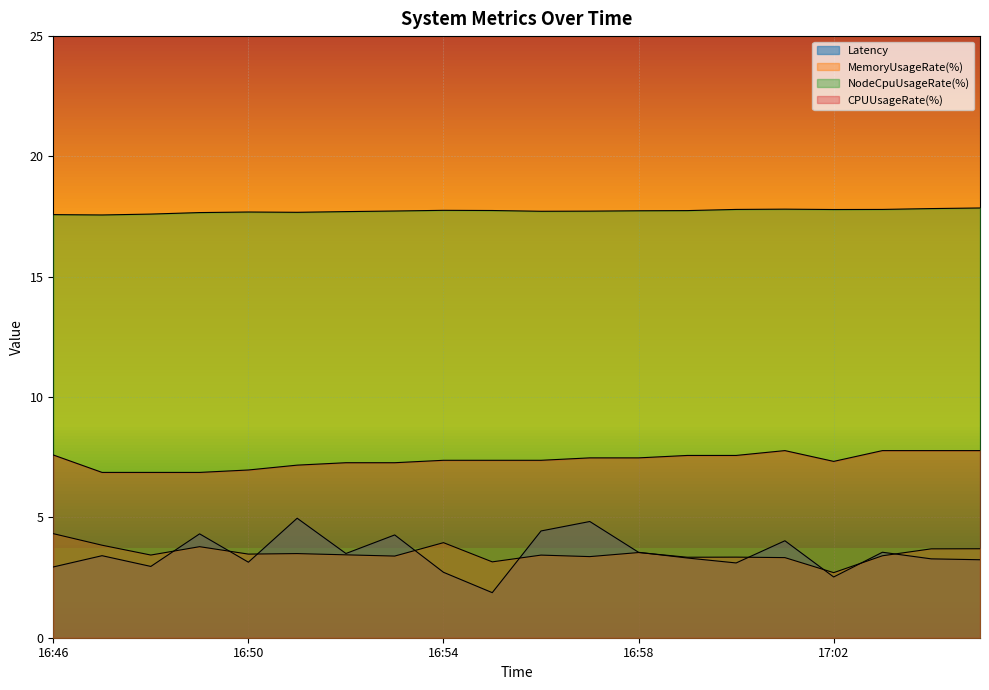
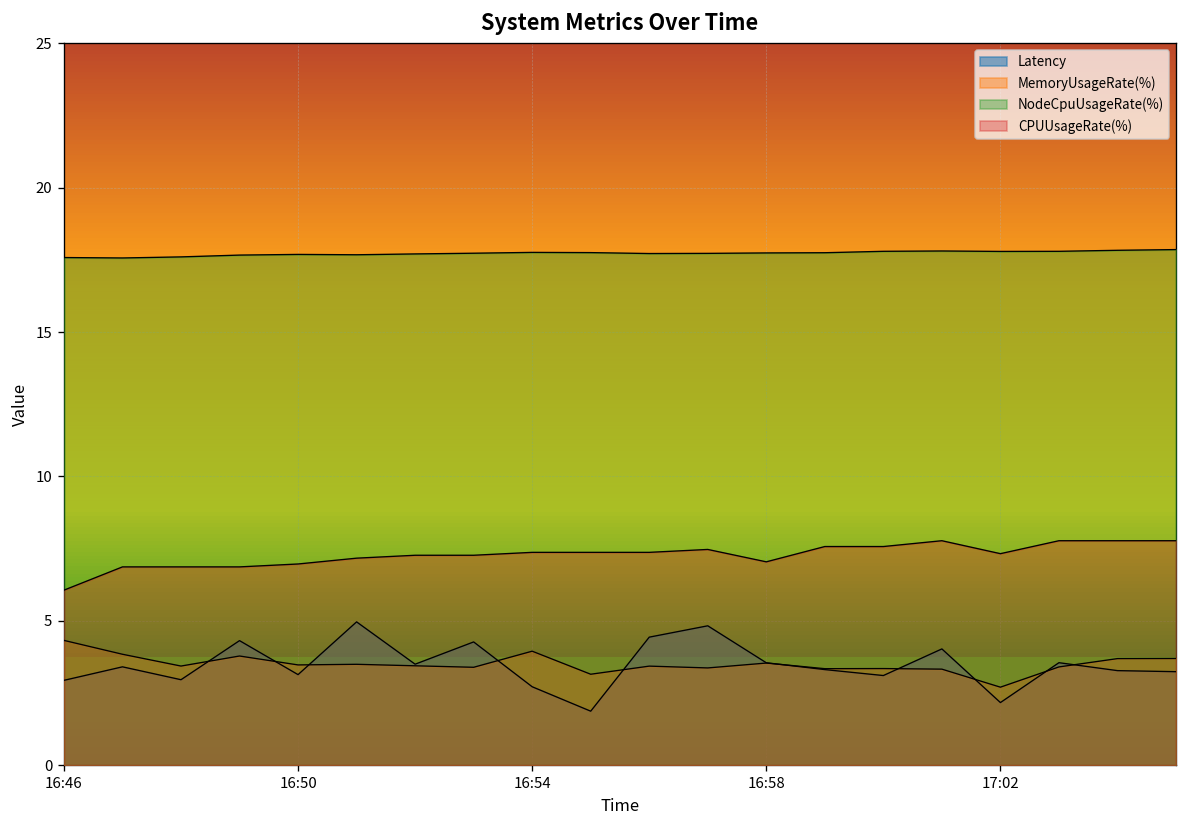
CPUUsageRate(%), 16:46: 7.6 -> 6.1
CPUUsageRate(%), 16:58: 7.5 -> 7.0
Latency, 17:02: 2.5 -> 2.2
